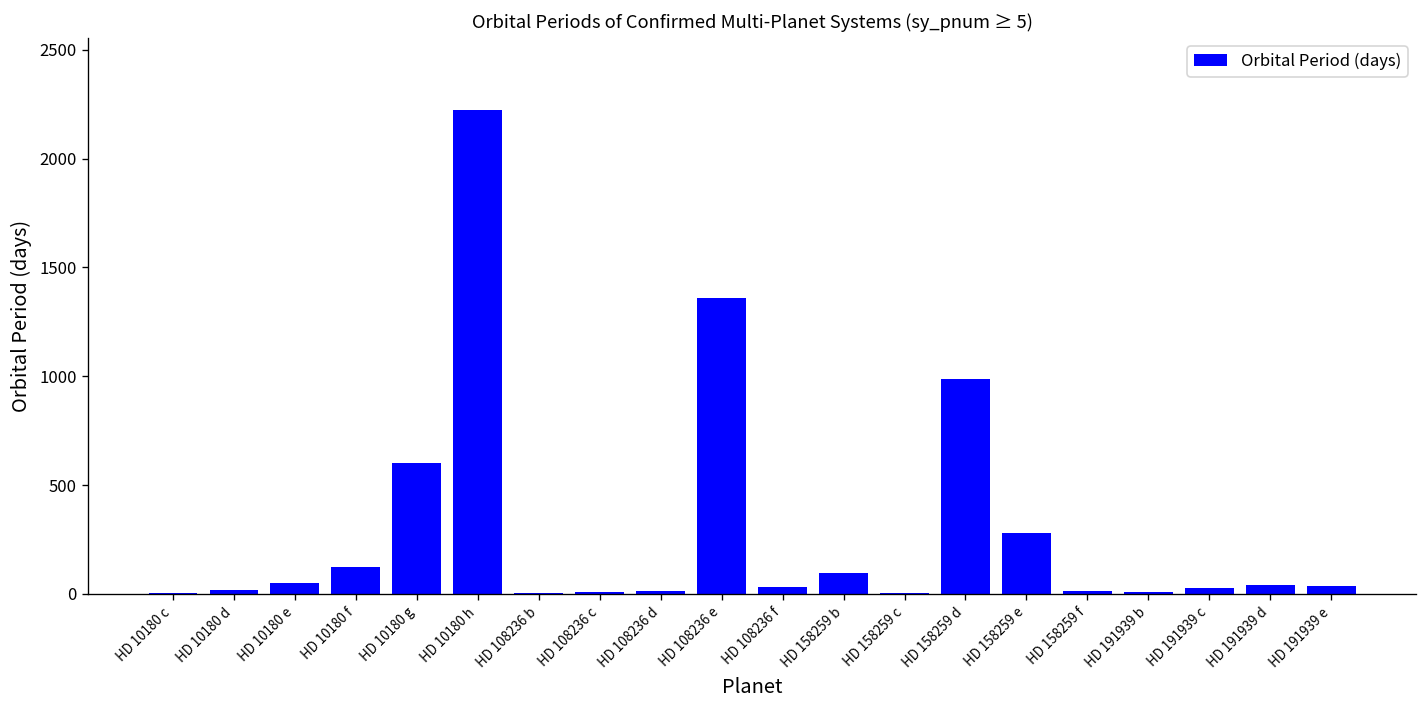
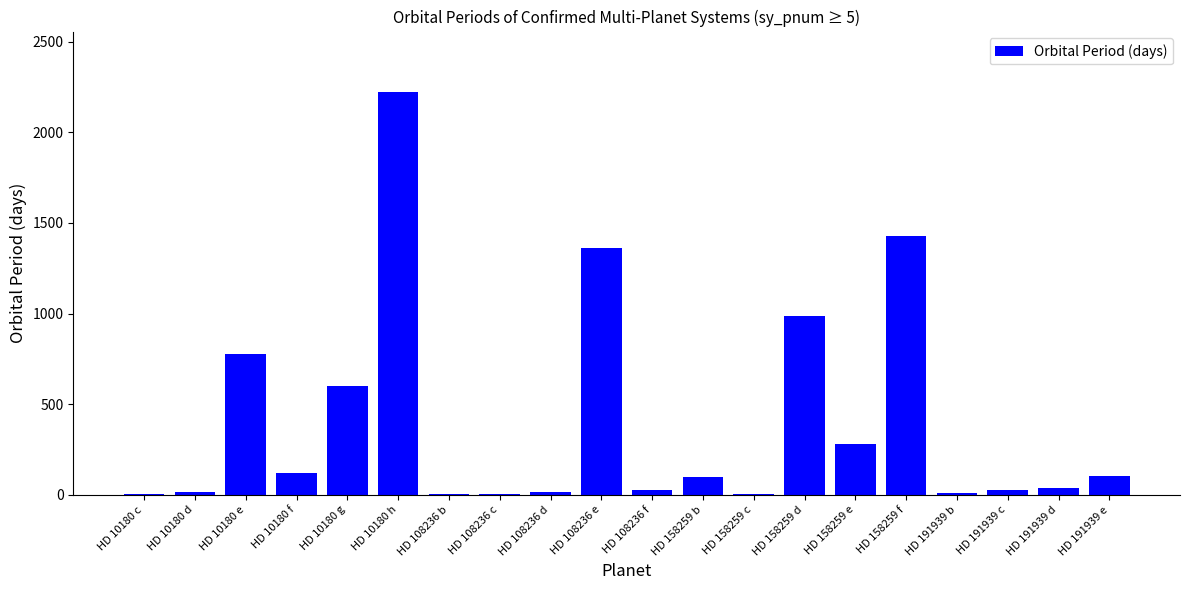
HD 10180 e: 50 -> 770
HD 158259 f: 10 -> 1430
HD 191939 e: 40 -> 100
